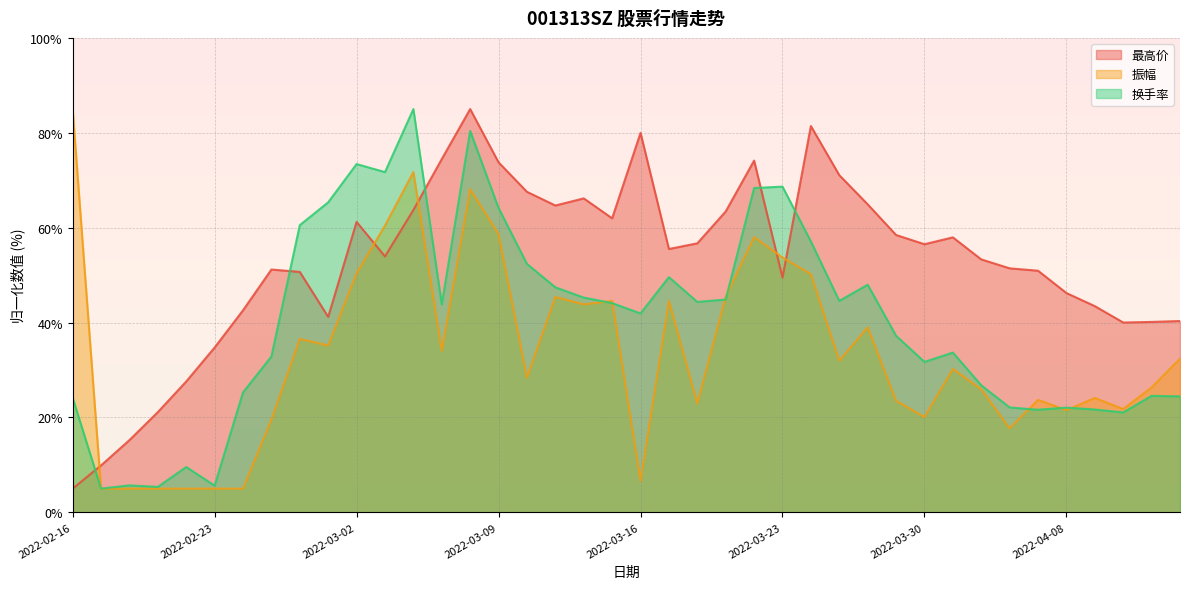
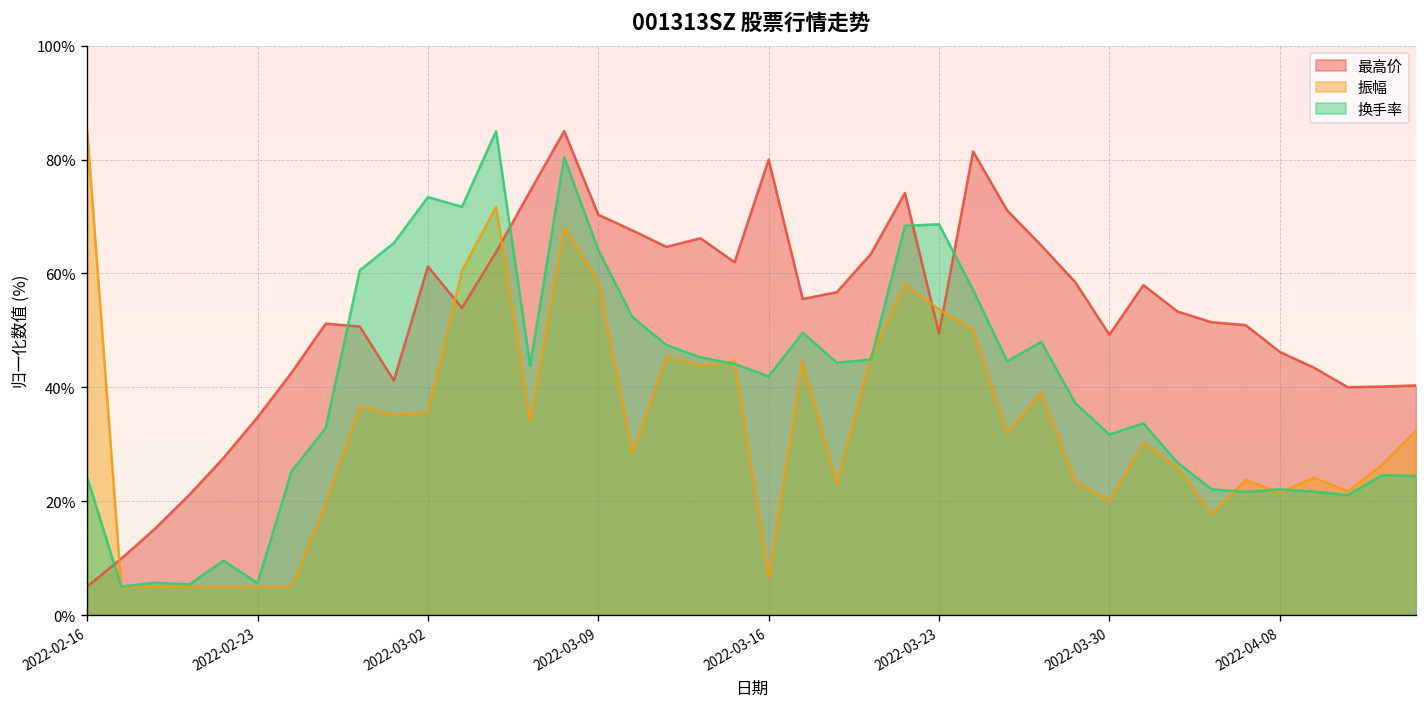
振幅, 2022-03-02: 50% -> 36%
最高价, 2022-03-09: 74% -> 70%
最高价, 2022-03-30: 57% -> 49%
